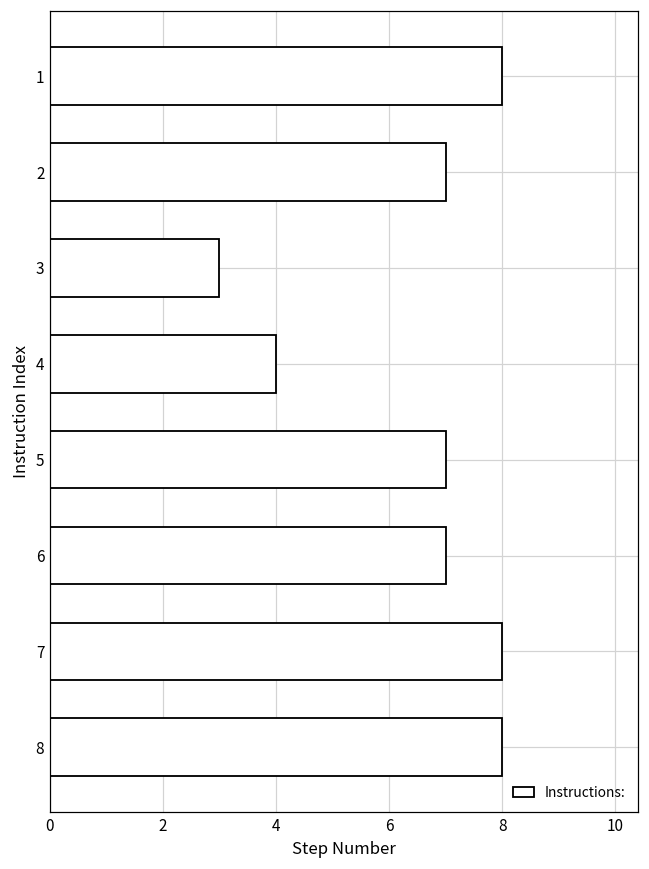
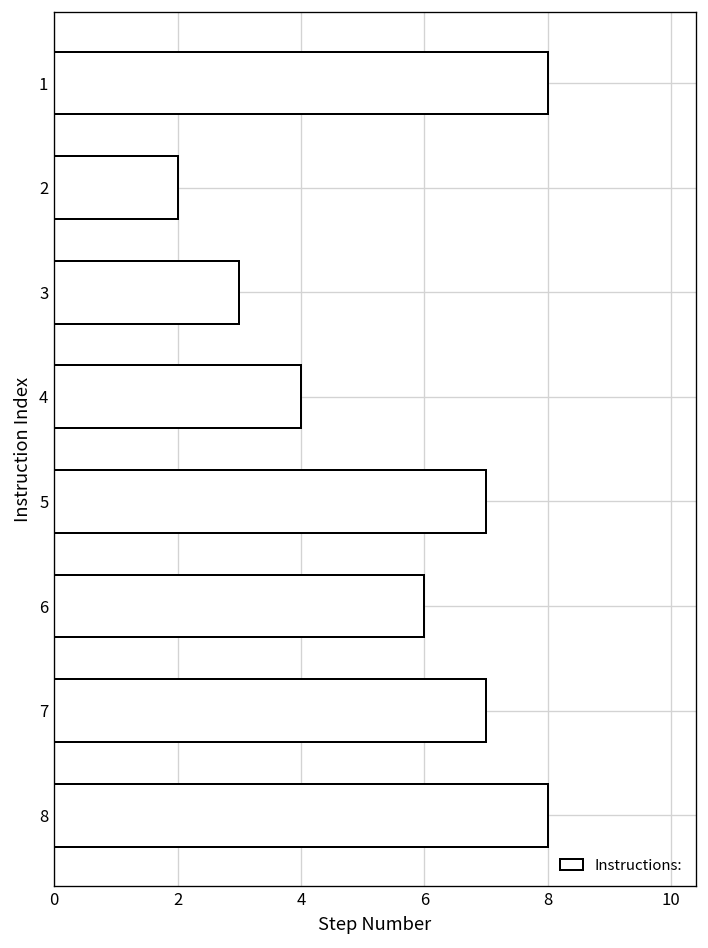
2: 7 -> 2
6: 7 -> 6
7: 8 -> 7
